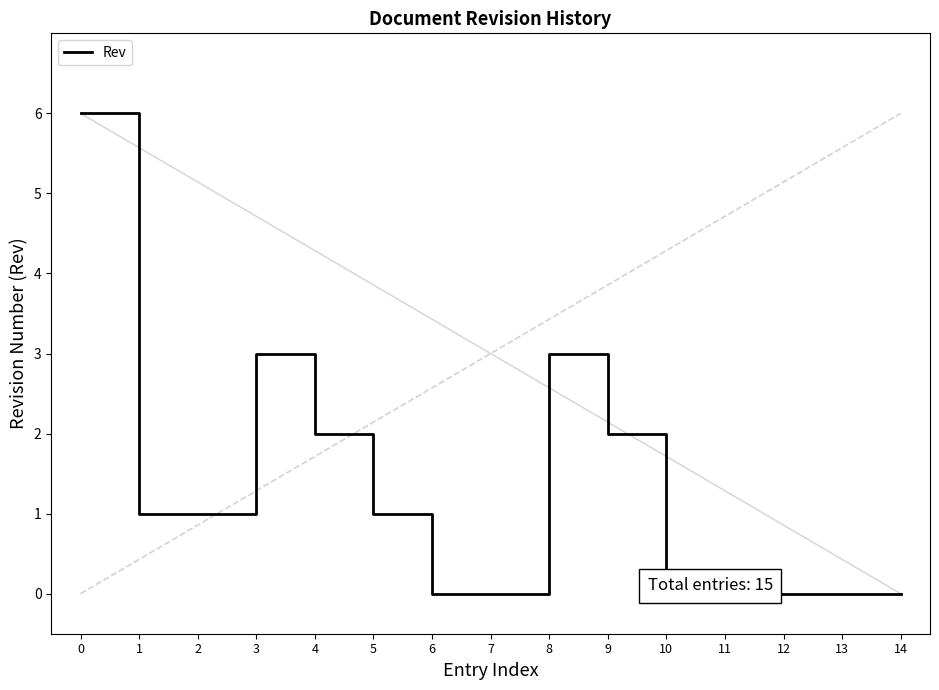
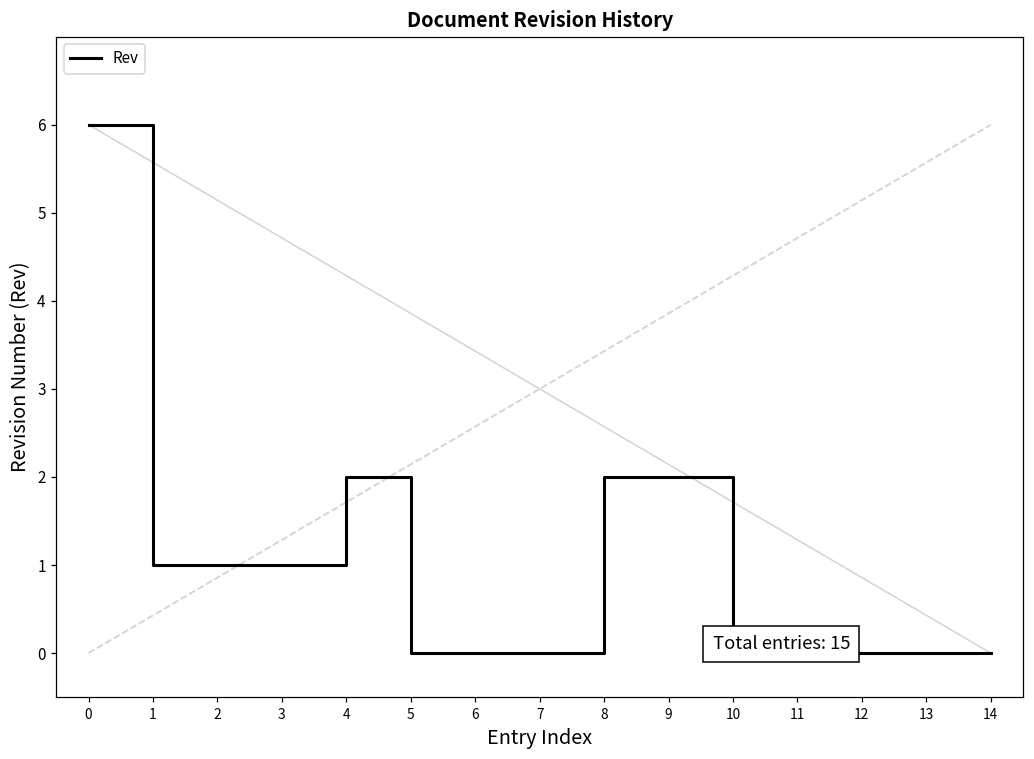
Rev, 3: 3 -> 1
Rev, 5: 1 -> 0
Rev, 8: 3 -> 2
